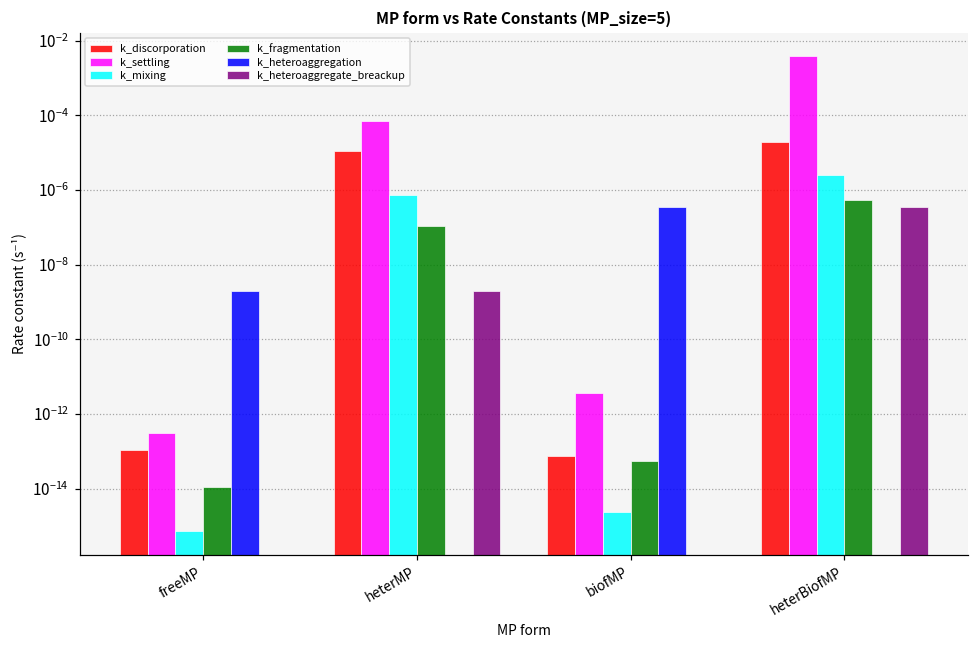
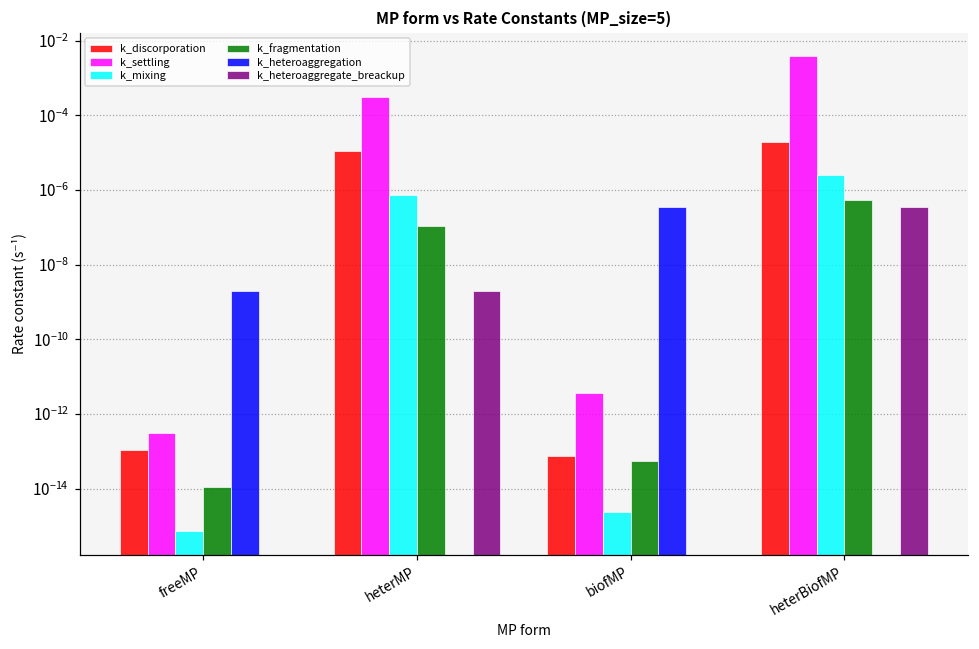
k_settling, heterMP: 0.00007 -> 0.0003
